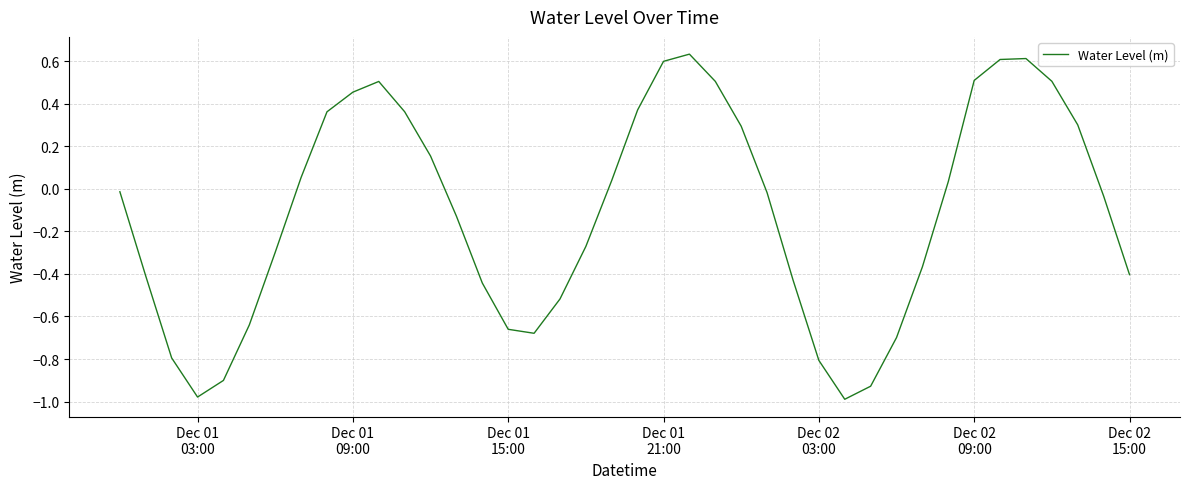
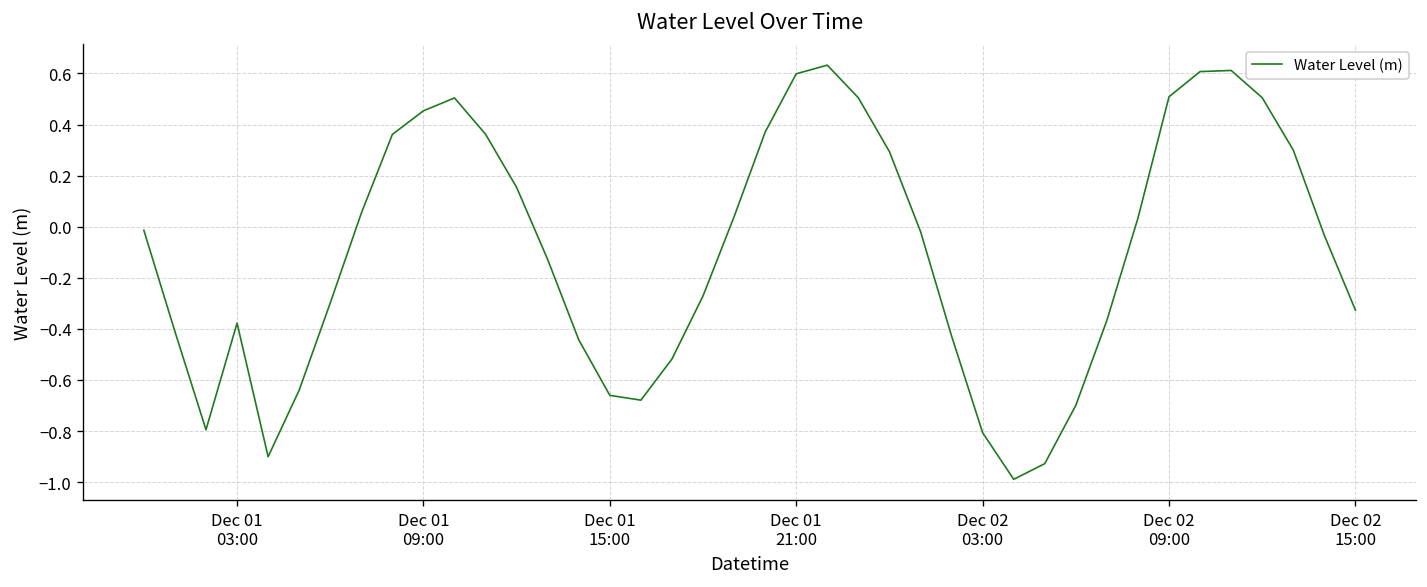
Dec 01 03:00: -0.98 -> -0.38
Dec 02 15:00: -0.40 -> -0.33
